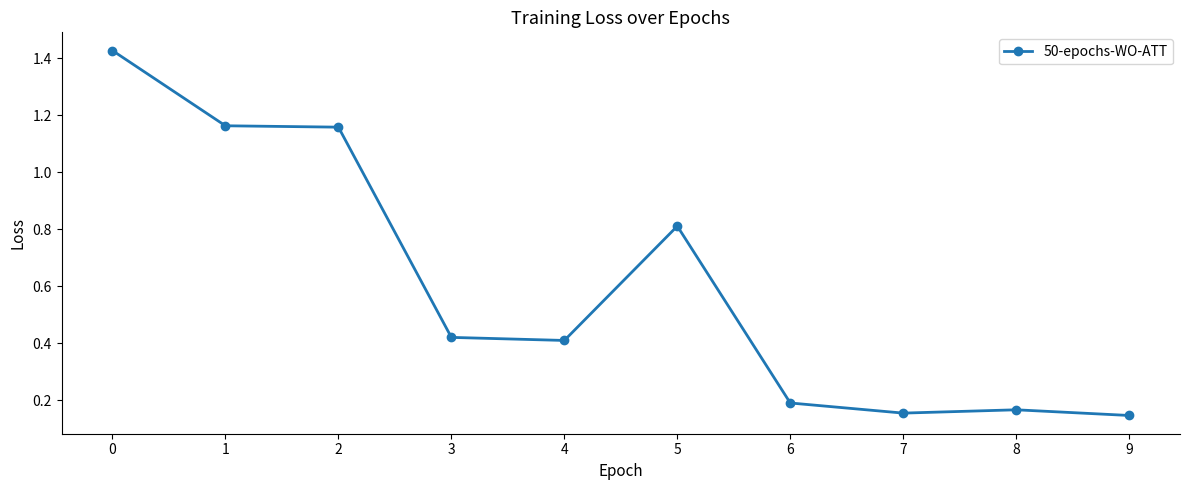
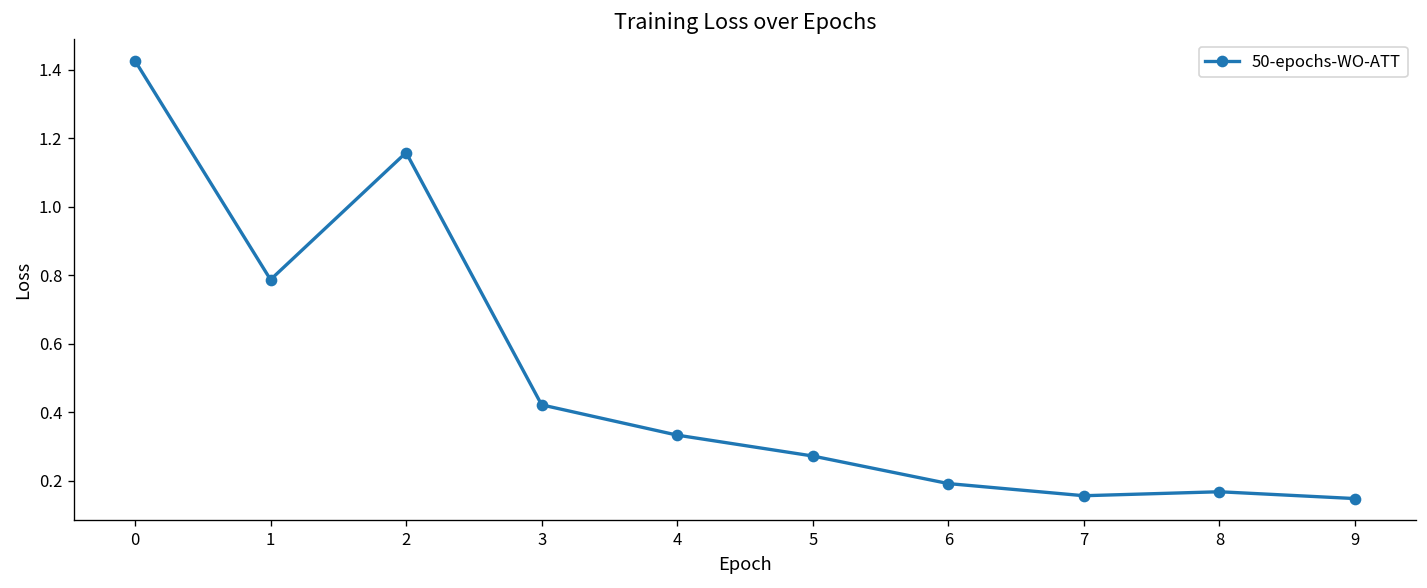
1: 1.16 -> 0.79
4: 0.41 -> 0.33
5: 0.81 -> 0.27
